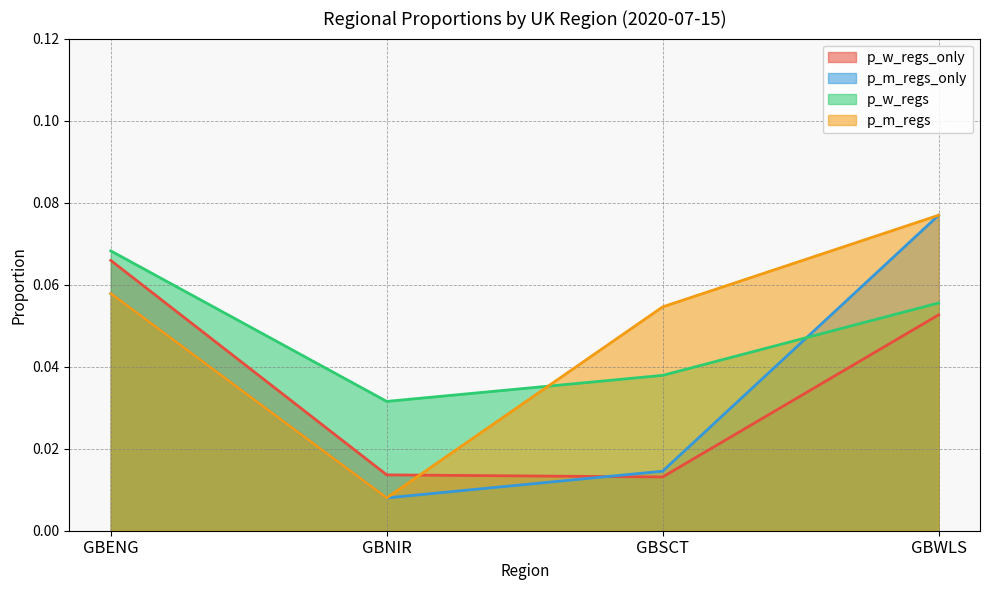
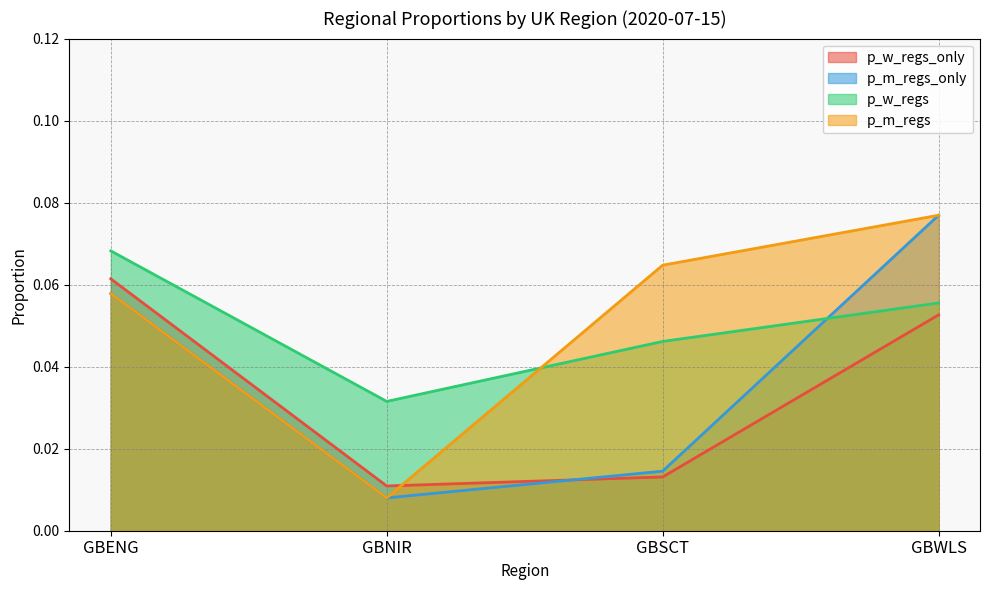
p_w_regs_only, GBENG: 0.066 -> 0.061
p_w_regs_only, GBNIR: 0.014 -> 0.011
p_w_regs, GBSCT: 0.038 -> 0.046
p_m_regs, GBSCT: 0.055 -> 0.065
